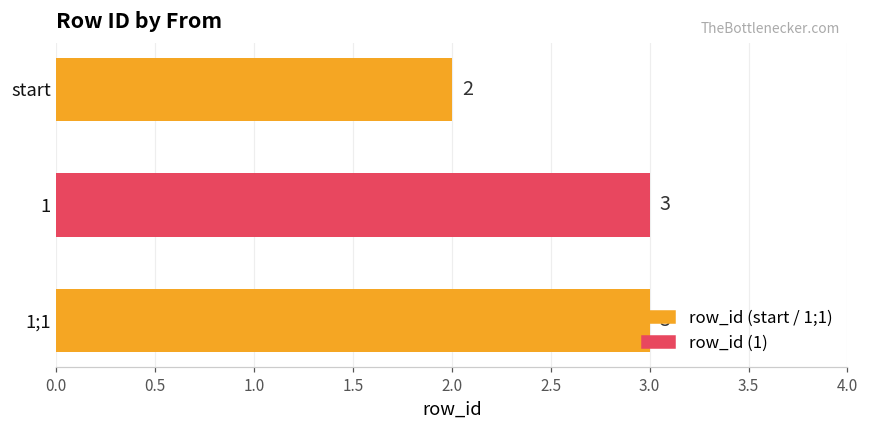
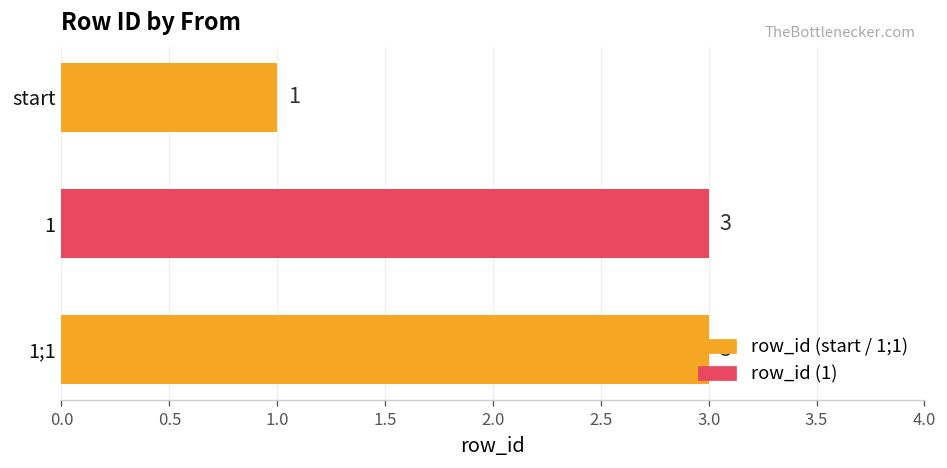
start: 2 -> 1
